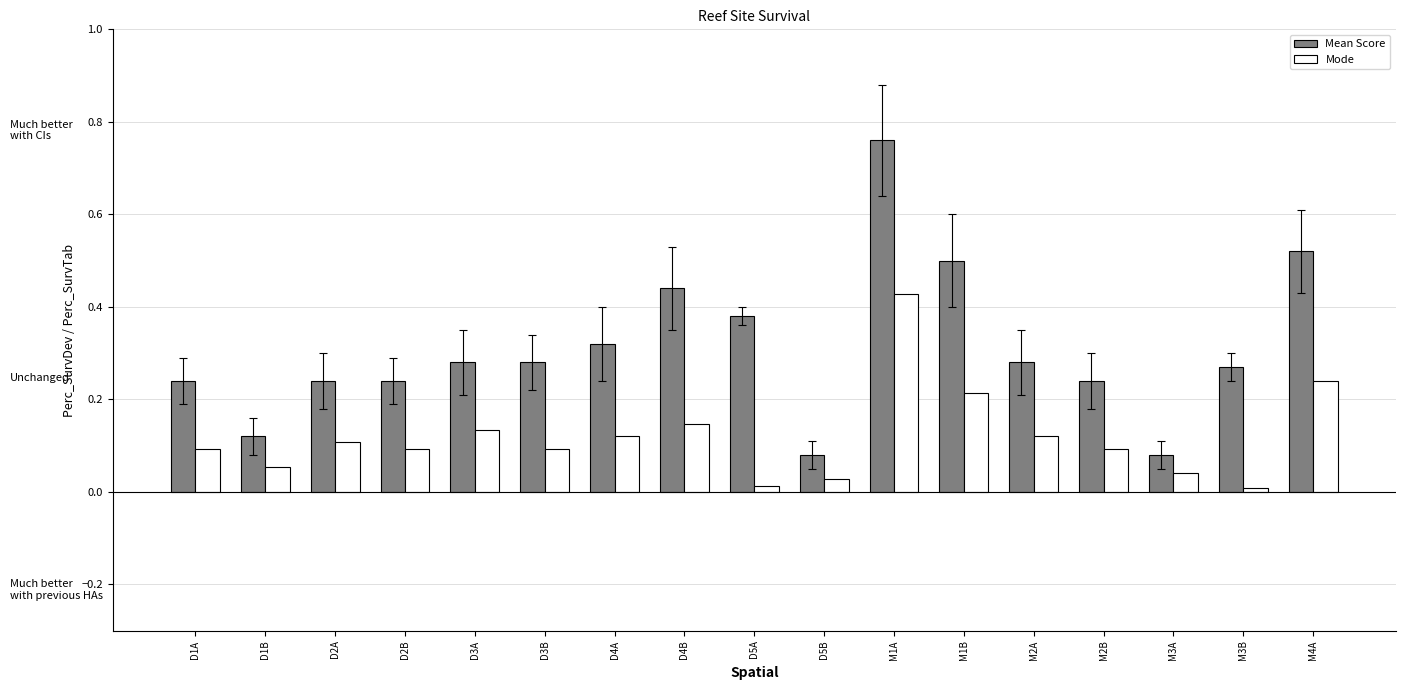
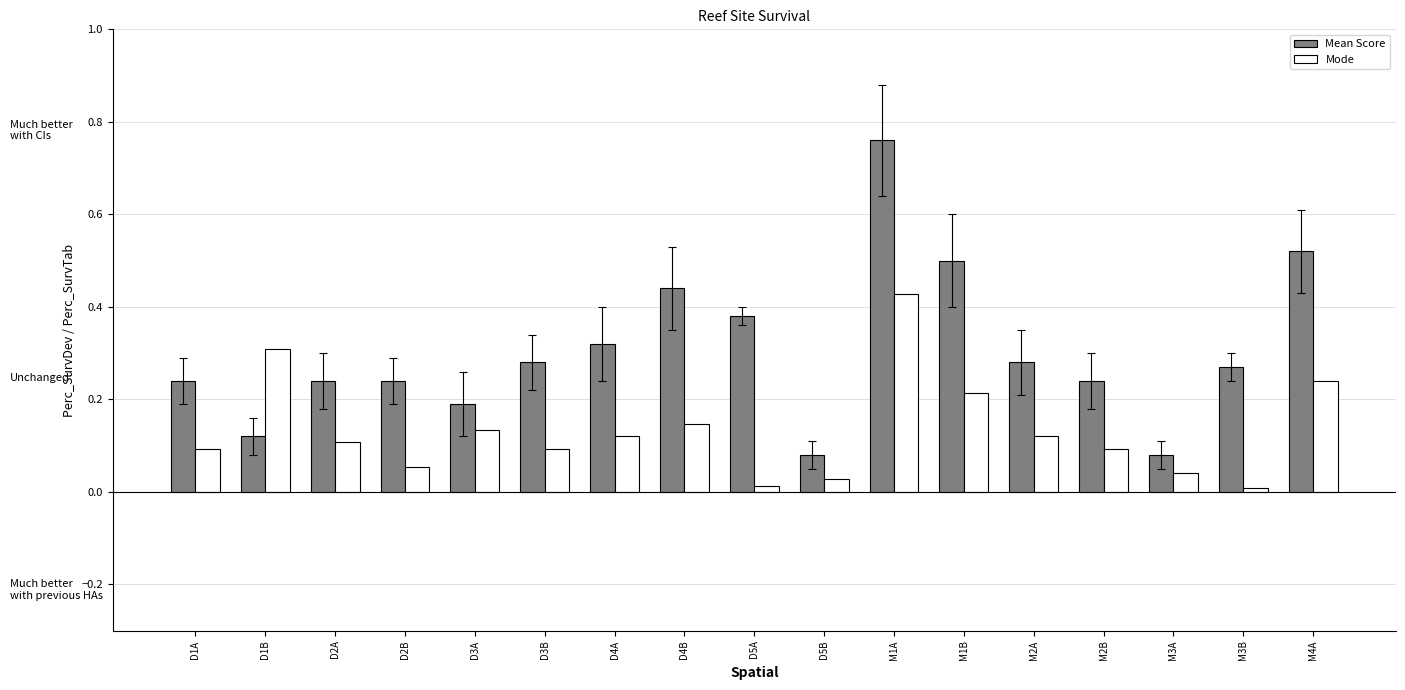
Mode, D1B: 0.05 -> 0.31
Mode, D2B: 0.09 -> 0.05
Mean Score, D3A: 0.28 -> 0.19
